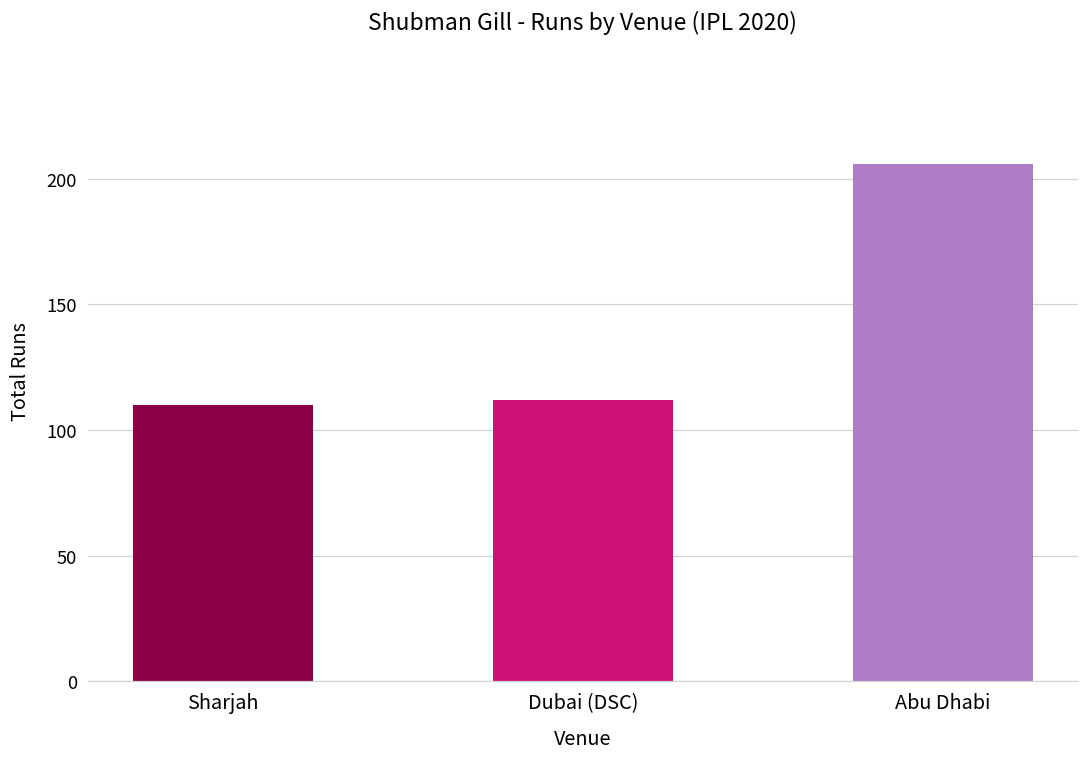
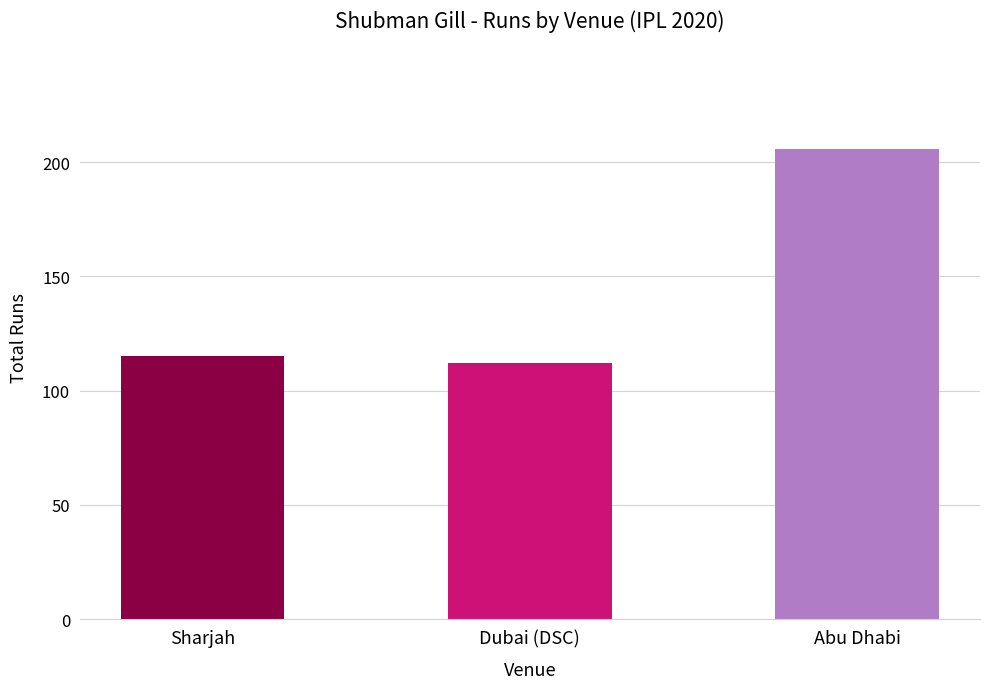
Sharjah: 110 -> 115
